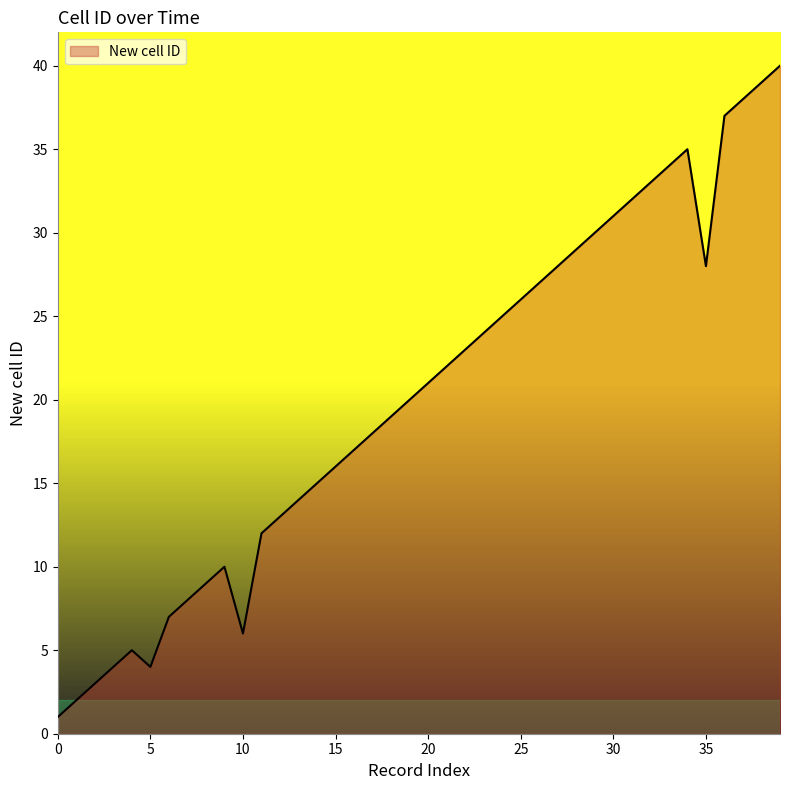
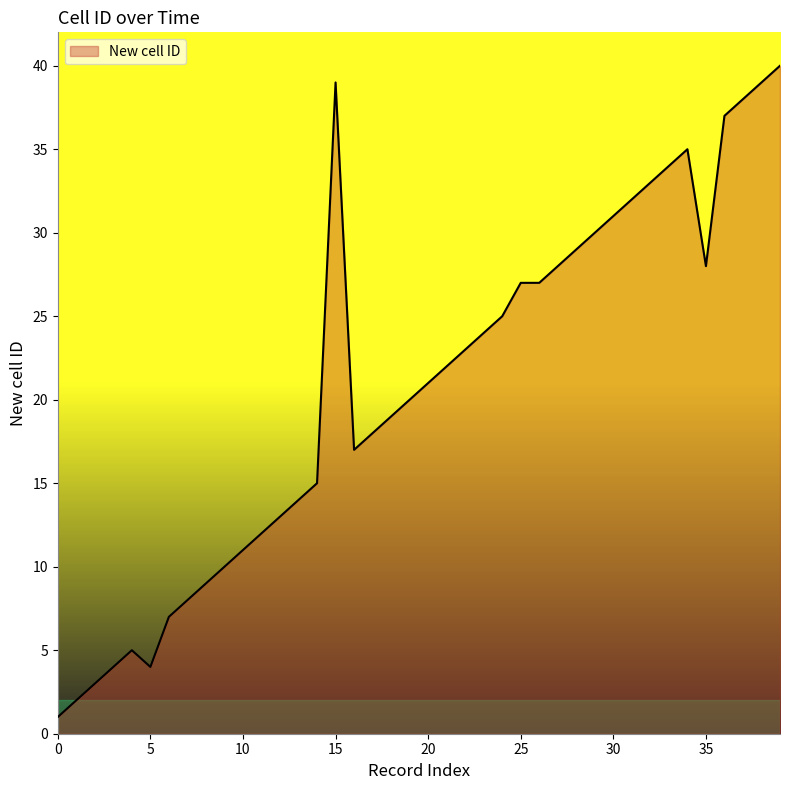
10: 6 -> 11
15: 16 -> 39
25: 26 -> 27
